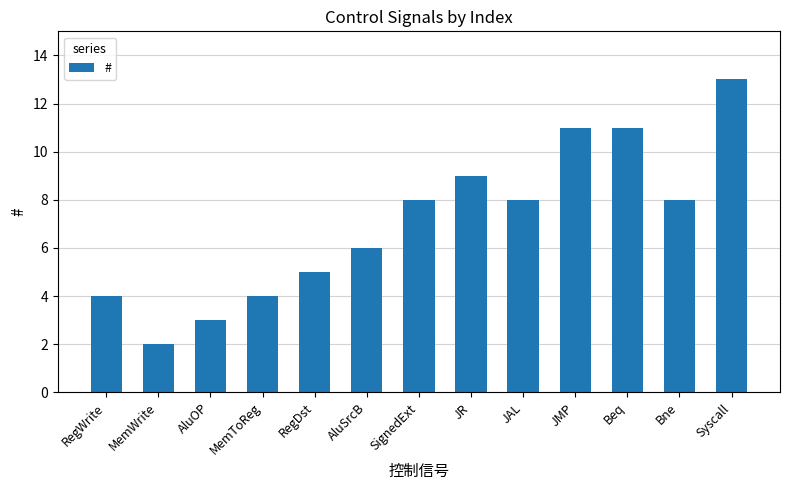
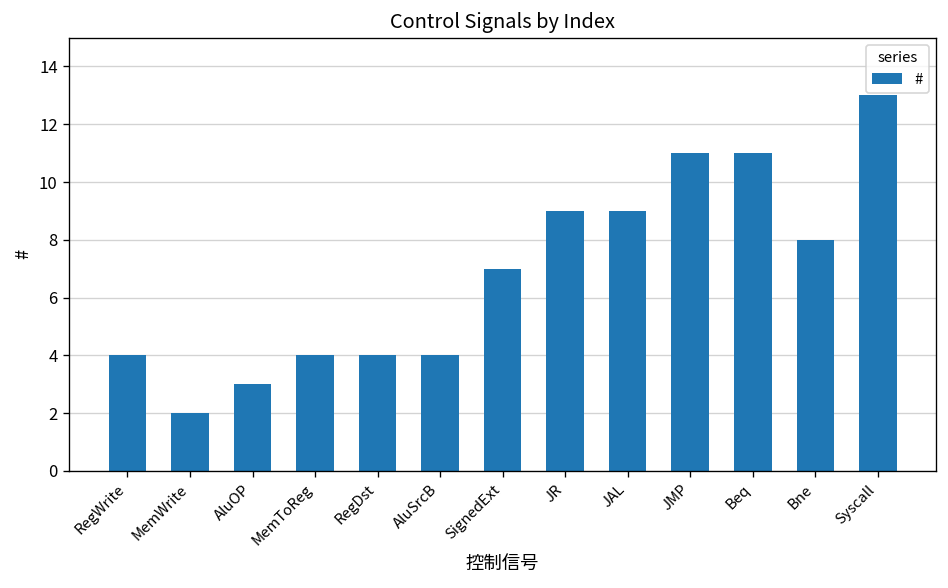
RegDst: 5 -> 4
AluSrcB: 6 -> 4
SignedExt: 8 -> 7
JAL: 8 -> 9
